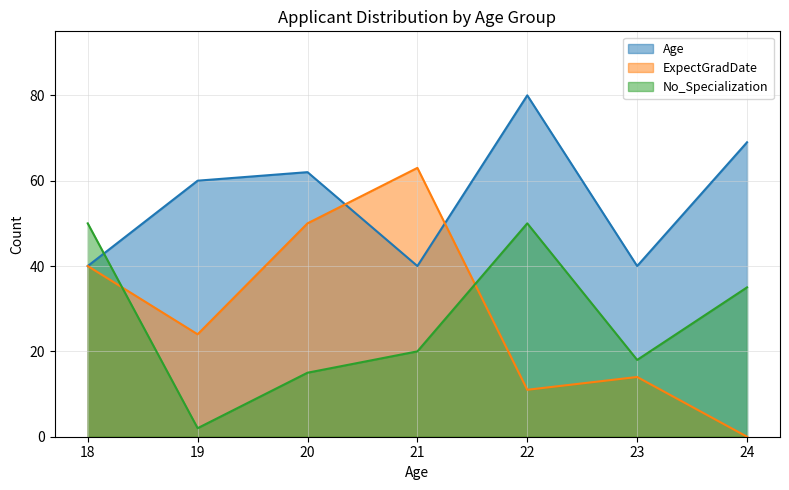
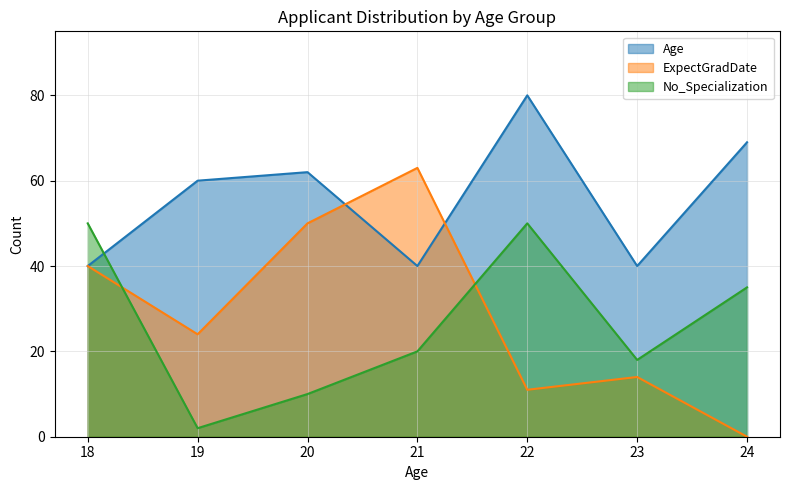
No_Specialization, 20: 15 -> 10
